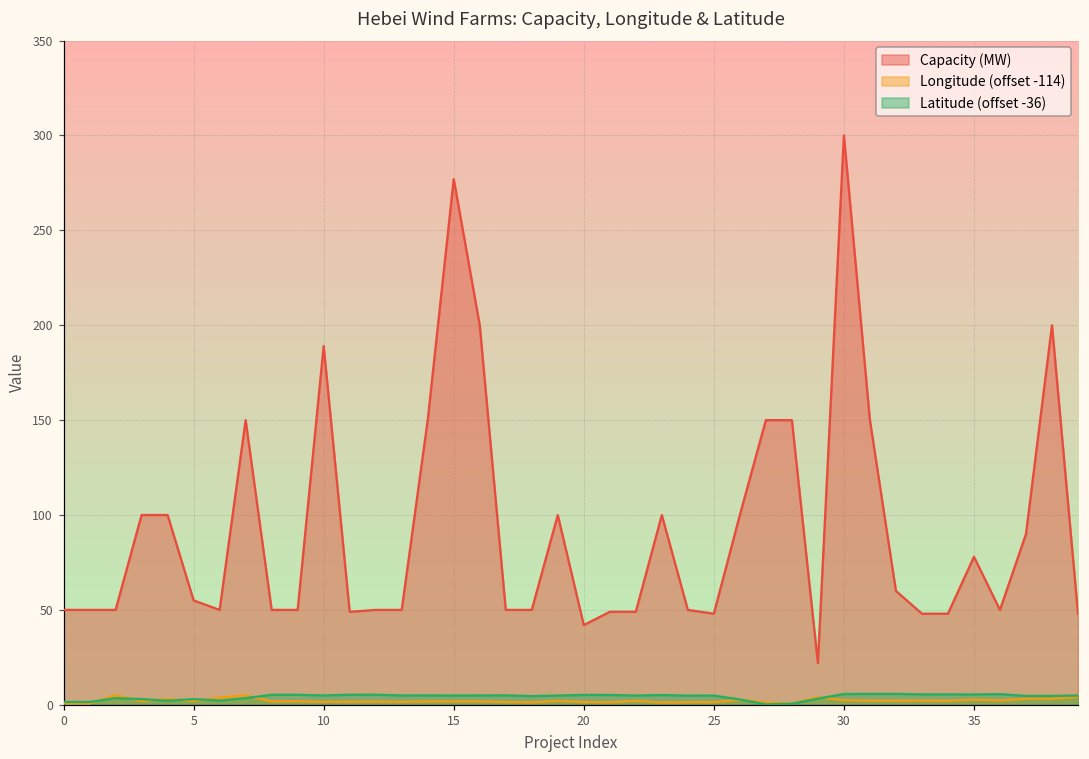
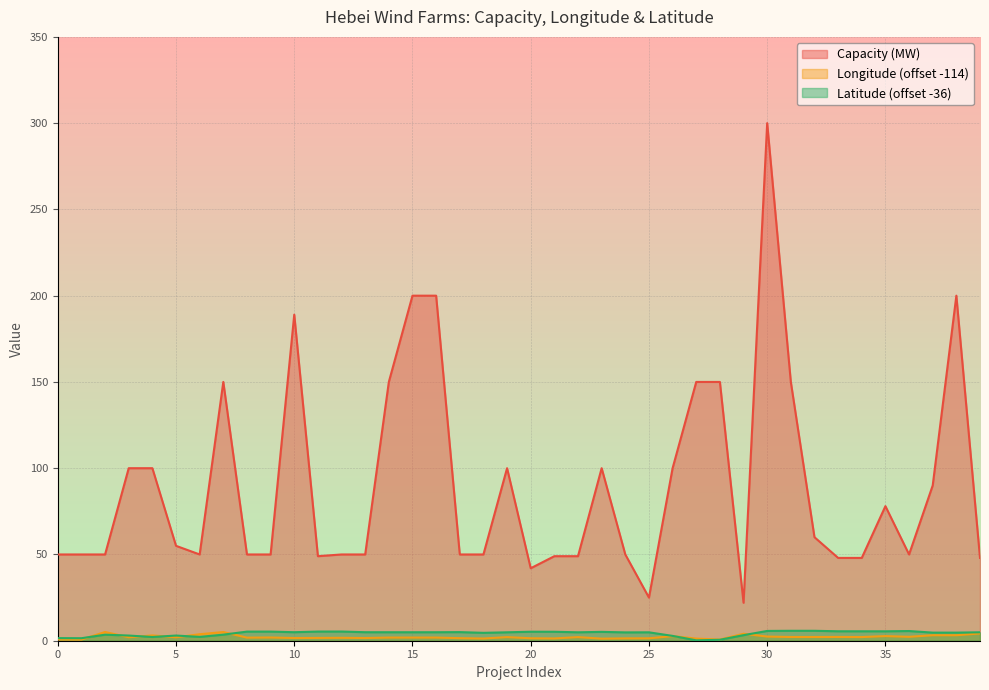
Capacity (MW), 15: 277 -> 200
Capacity (MW), 25: 48 -> 25
